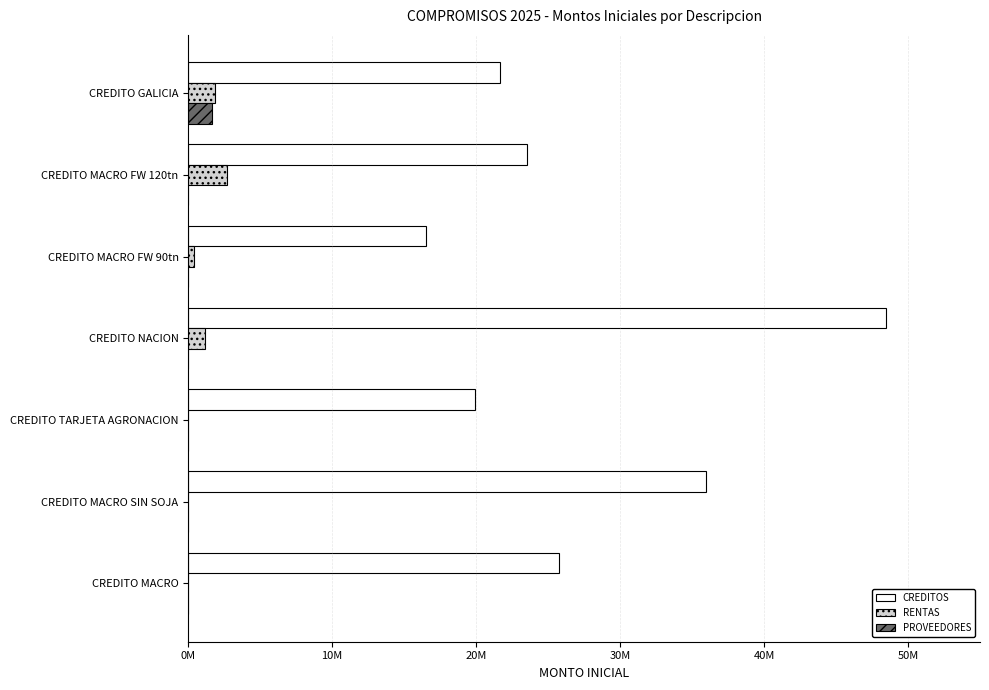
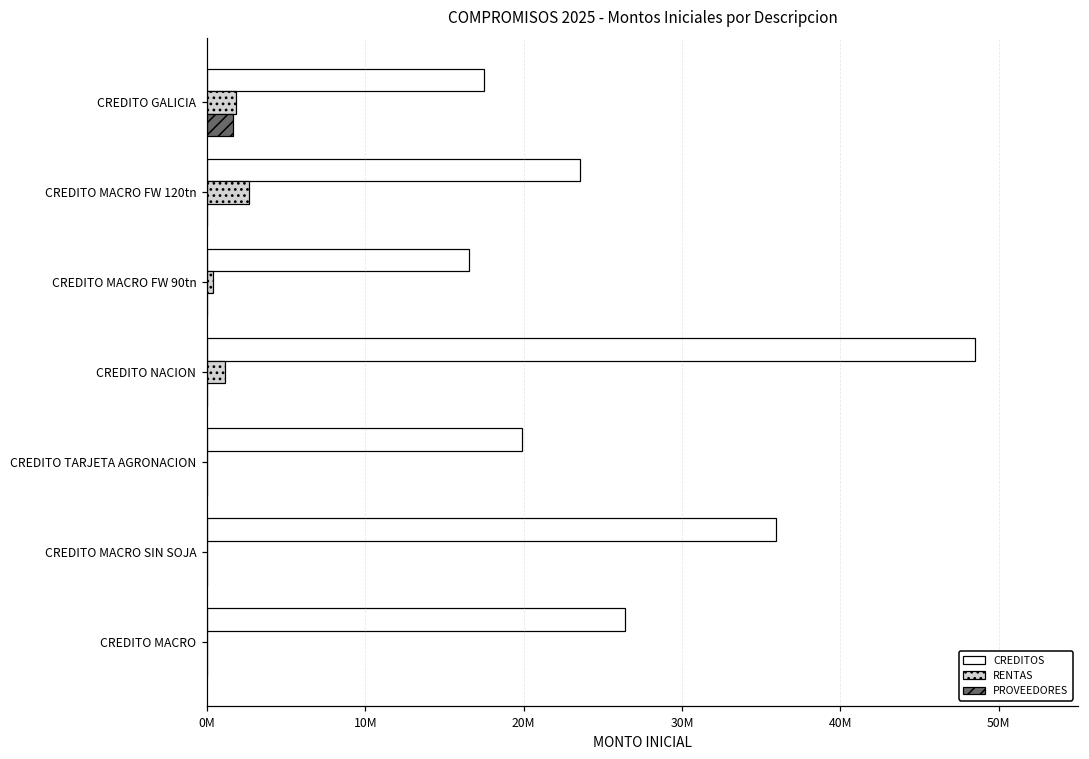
CREDITOS, CREDITO GALICIA: 21600000 -> 17500000
CREDITOS, CREDITO MACRO: 25800000 -> 26400000
